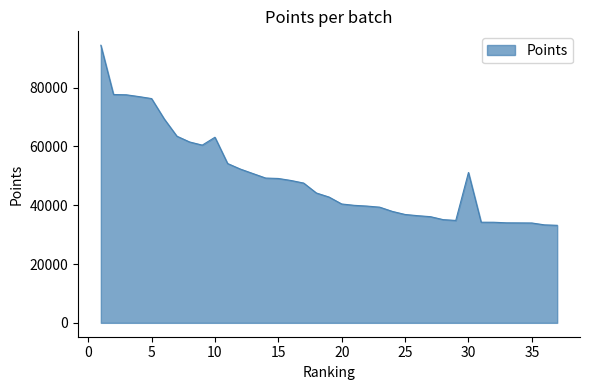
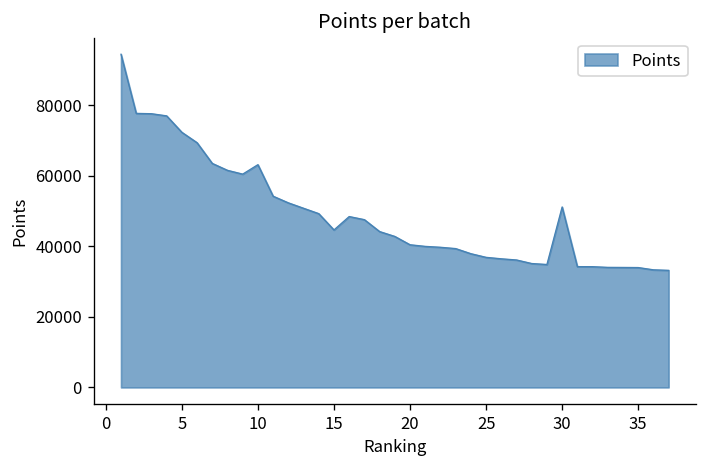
5: 76000 -> 72000
15: 49000 -> 45000
